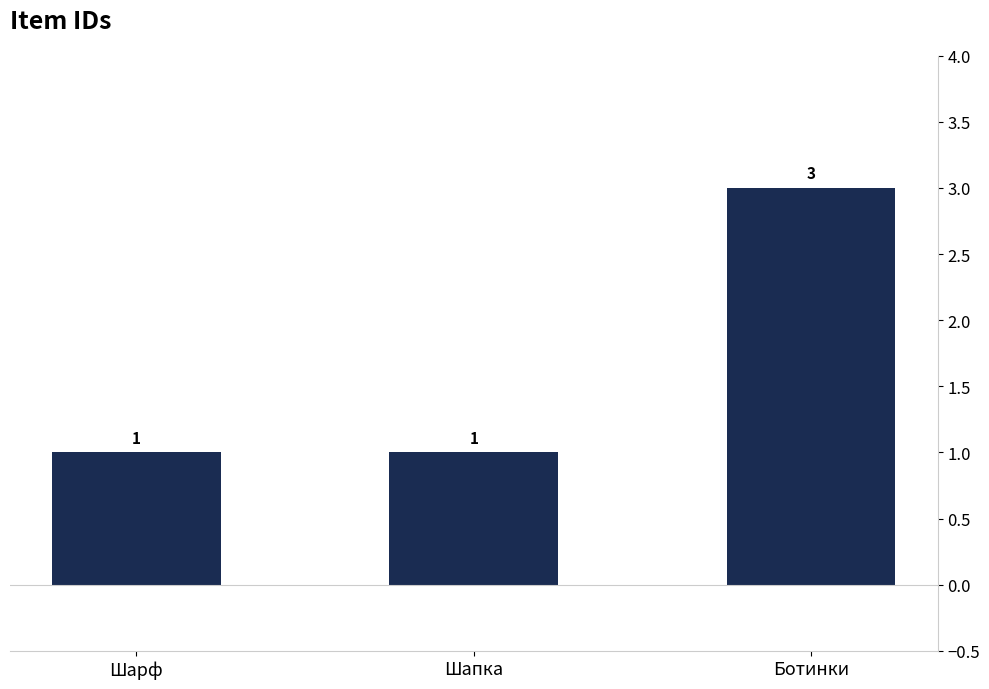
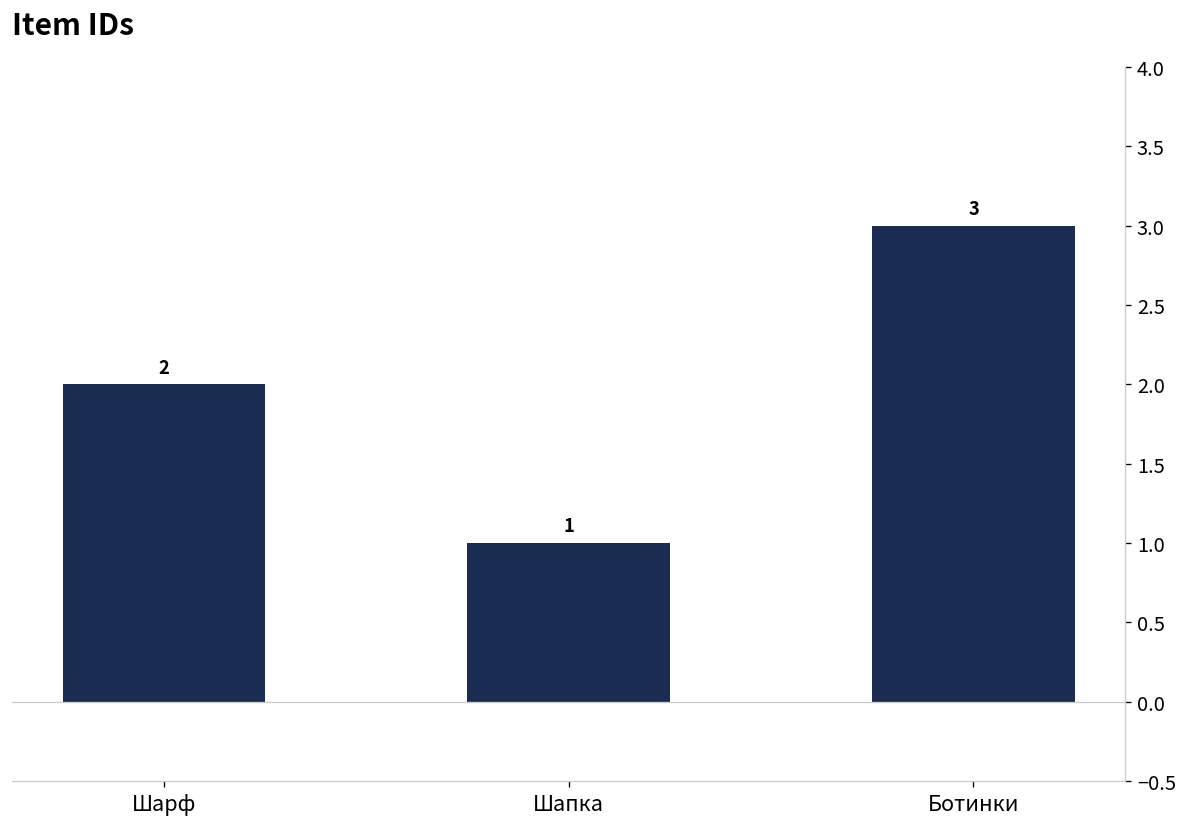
Шарф: 1 -> 2
